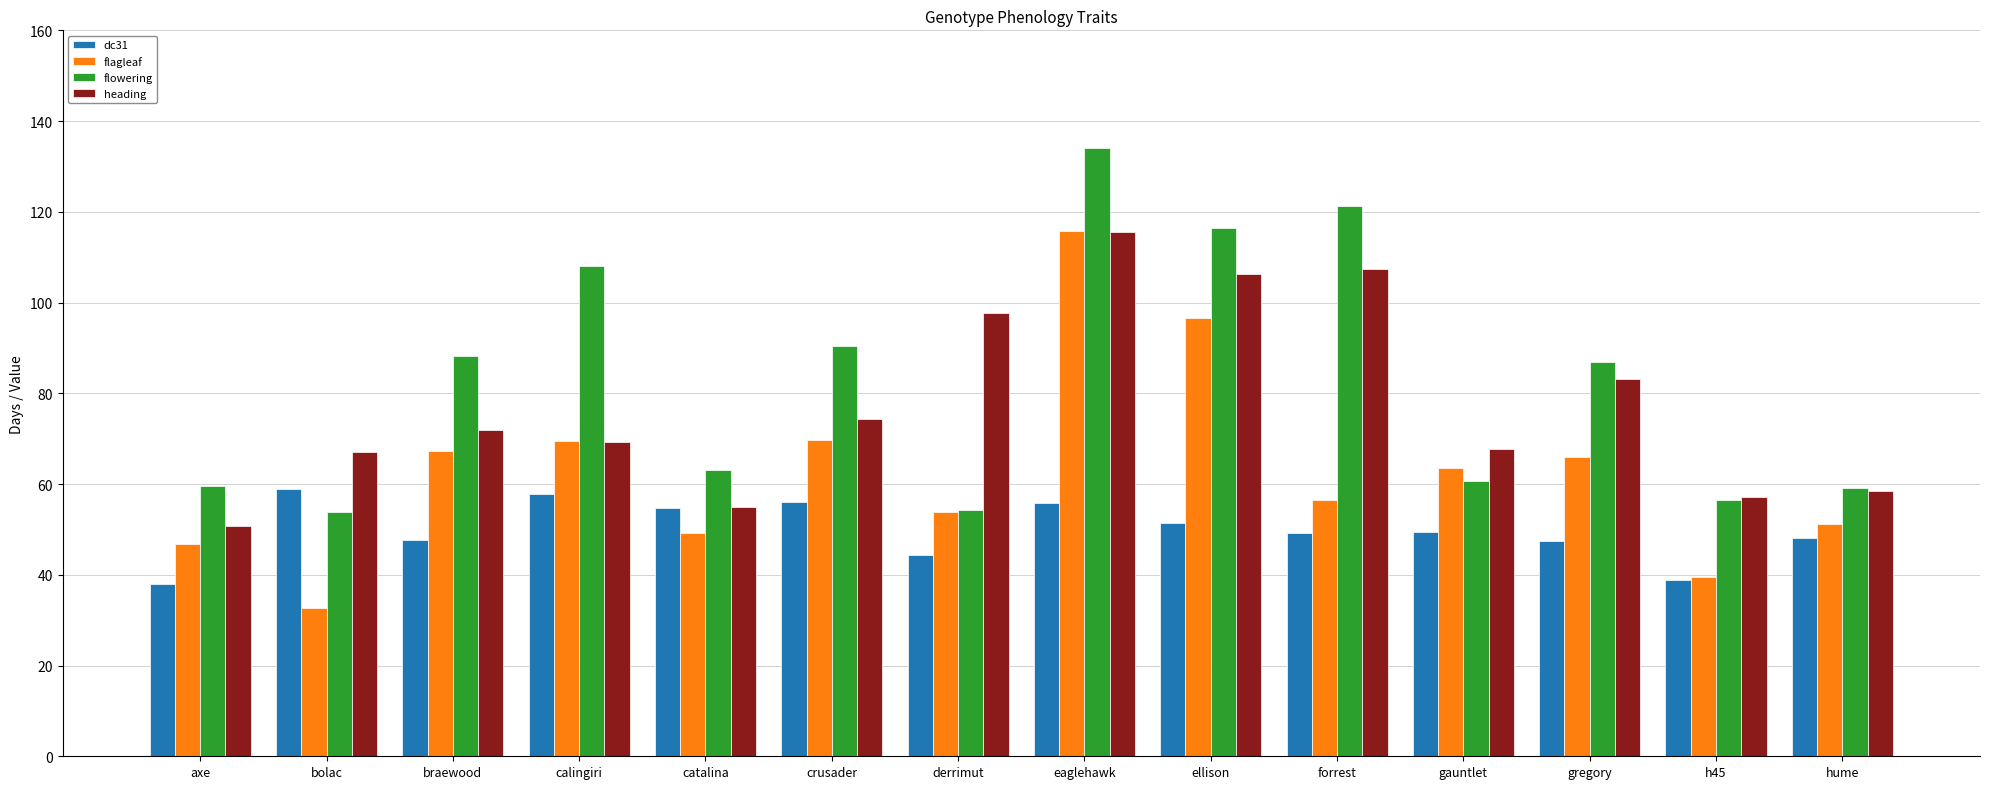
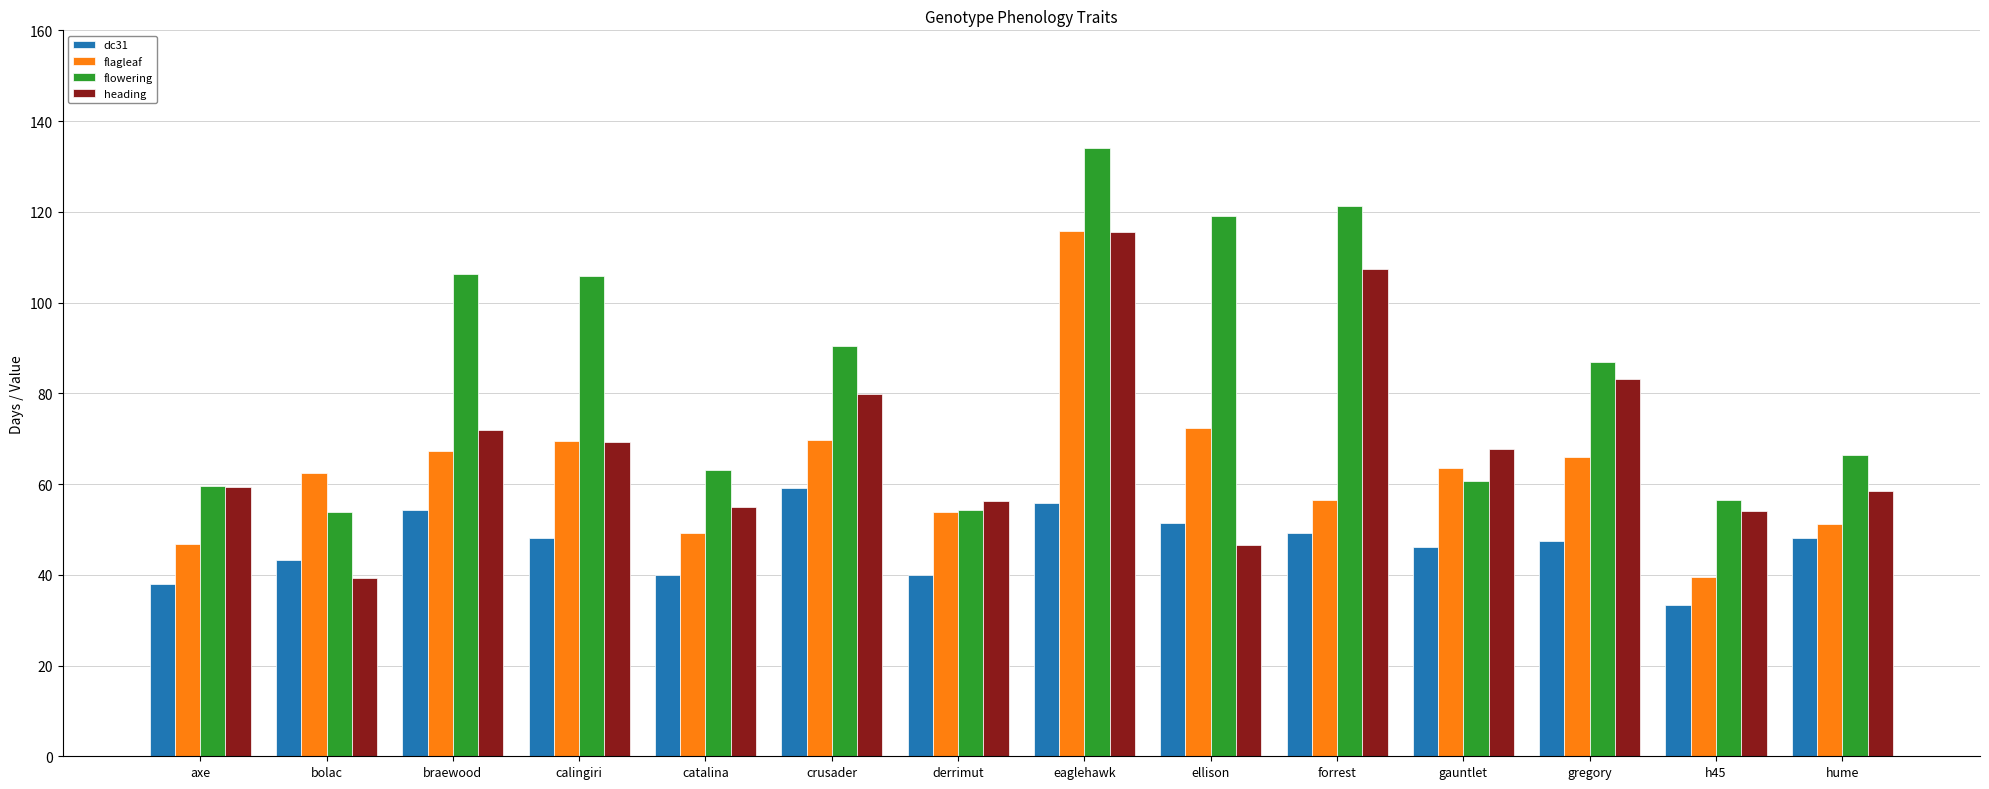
heading, axe: 51 -> 59
dc31, bolac: 59 -> 43
flagleaf, bolac: 33 -> 63
heading, bolac: 67 -> 39
dc31, braewood: 48 -> 54
flowering, braewood: 88 -> 106
dc31, calingiri: 58 -> 48
flowering, calingiri: 108 -> 106
dc31, catalina: 55 -> 40
dc31, crusader: 56 -> 59
heading, crusader: 74 -> 80
dc31, derrimut: 44 -> 40
heading, derrimut: 98 -> 56
flagleaf, ellison: 97 -> 72
flowering, ellison: 116 -> 119
heading, ellison: 106 -> 47
dc31, gauntlet: 49 -> 46
dc31, h45: 39 -> 33
heading, h45: 57 -> 54
flowering, hume: 59 -> 67
